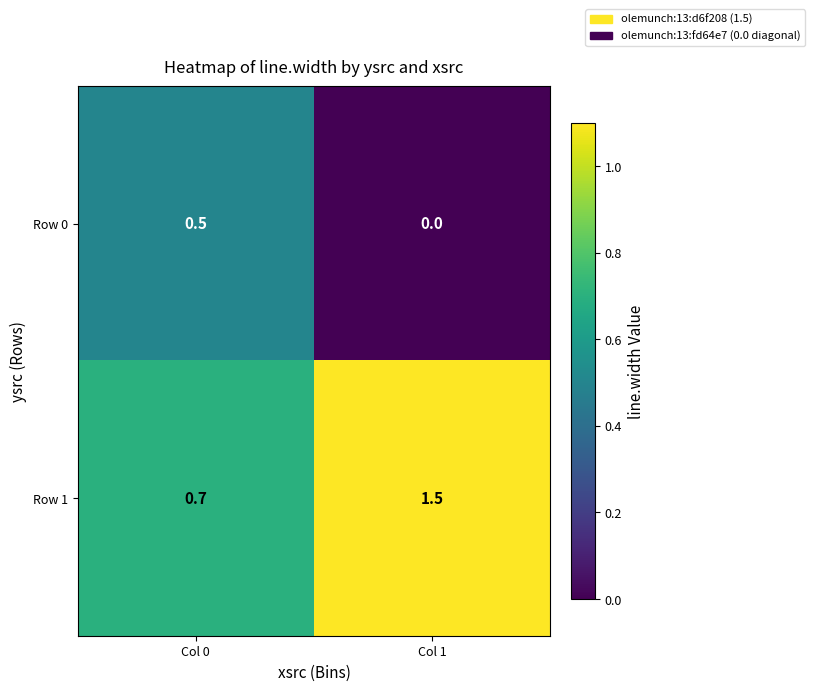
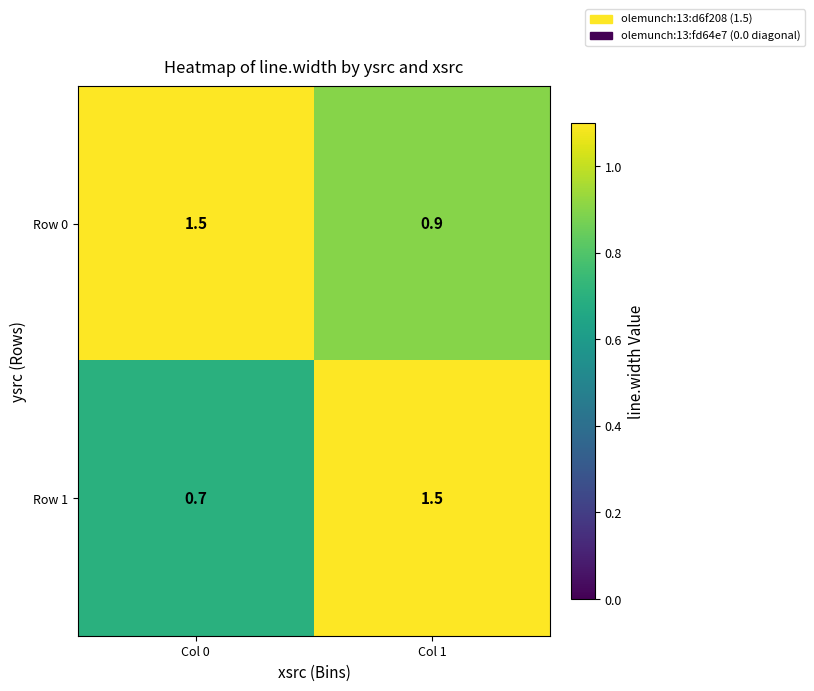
Row 0, Col 0: 0.5 -> 1.5
Row 0, Col 1: 0.0 -> 0.9
